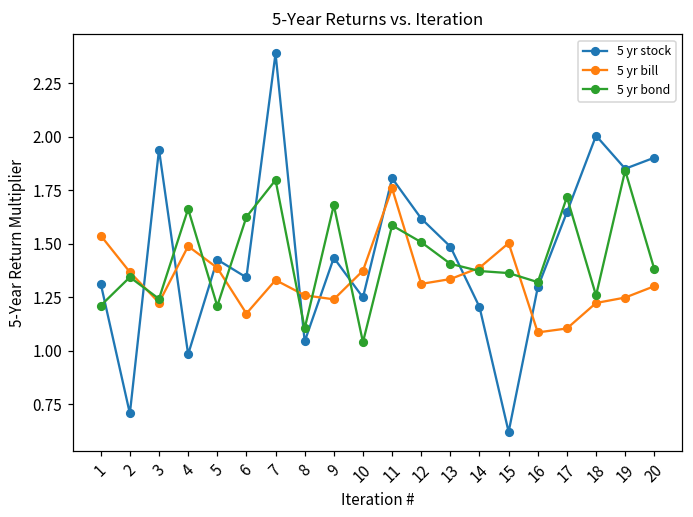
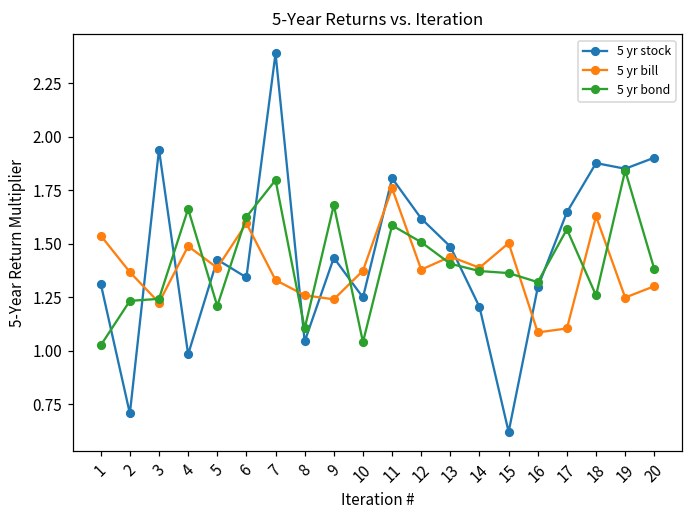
5 yr bond, 1: 1.21 -> 1.03
5 yr bond, 2: 1.34 -> 1.23
5 yr bill, 6: 1.17 -> 1.60
5 yr bill, 12: 1.31 -> 1.38
5 yr bill, 13: 1.34 -> 1.44
5 yr bond, 17: 1.72 -> 1.57
5 yr stock, 18: 2.01 -> 1.88
5 yr bill, 18: 1.22 -> 1.63
